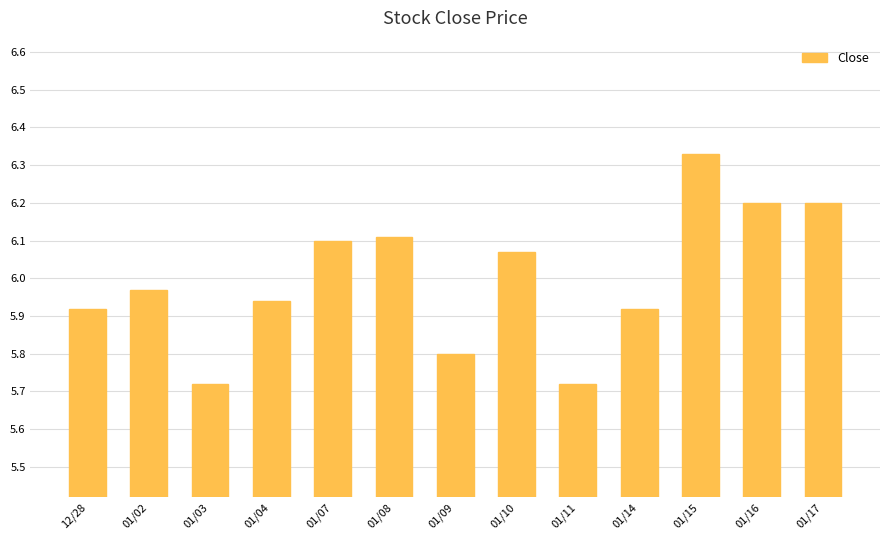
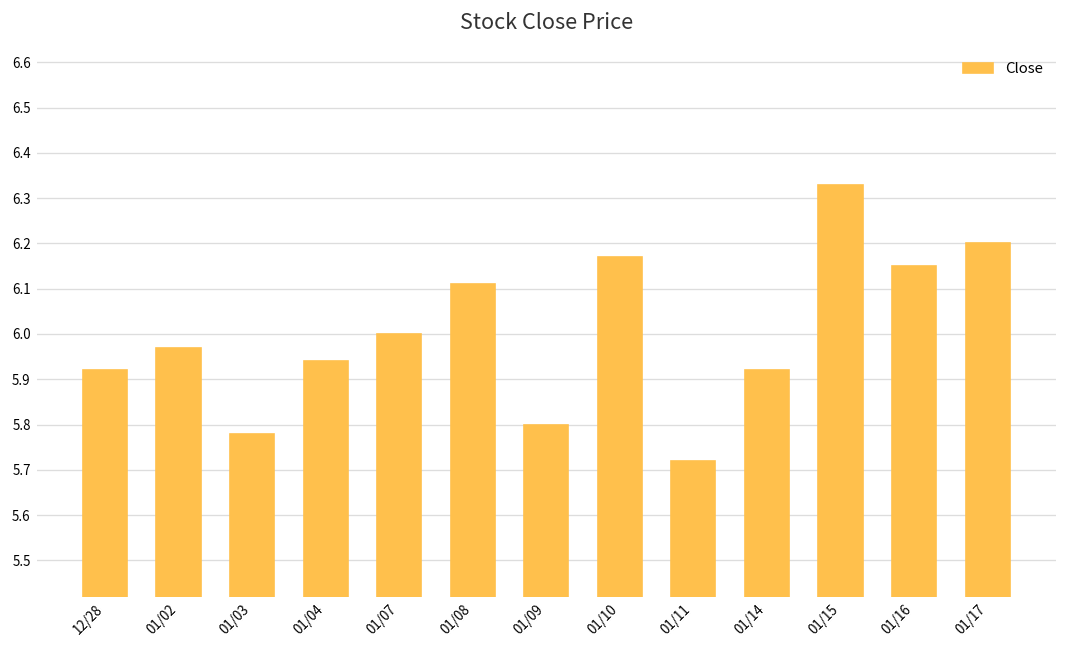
01/03: 5.72 -> 5.78
01/07: 6.1 -> 6.0
01/10: 6.07 -> 6.17
01/16: 6.20 -> 6.15
